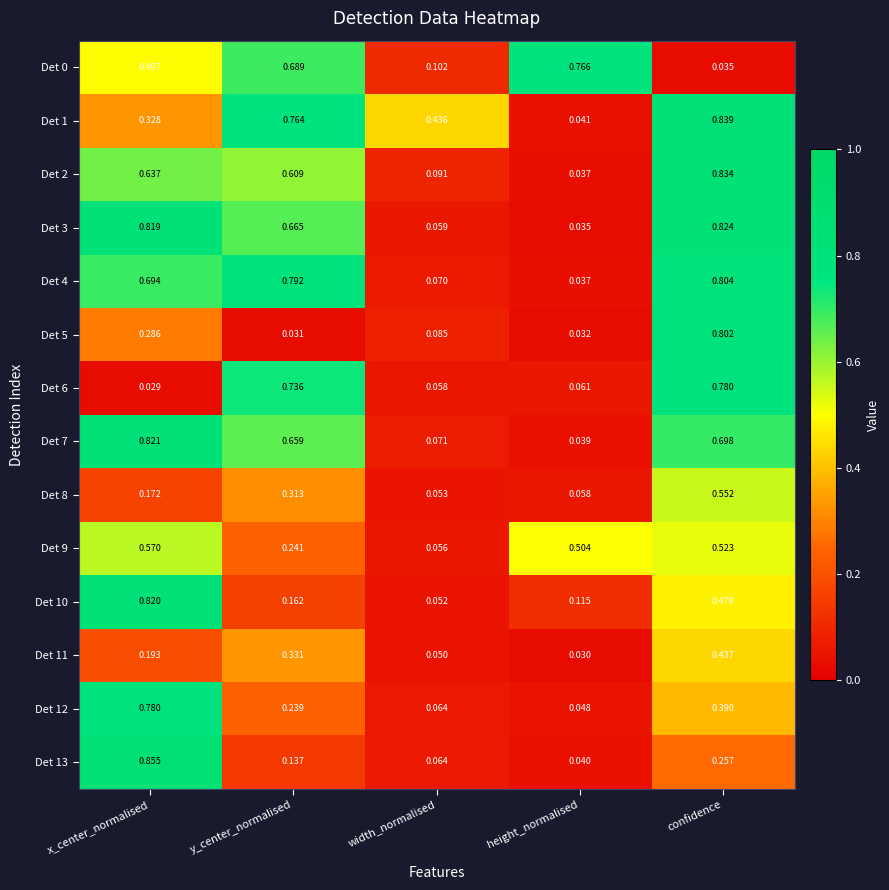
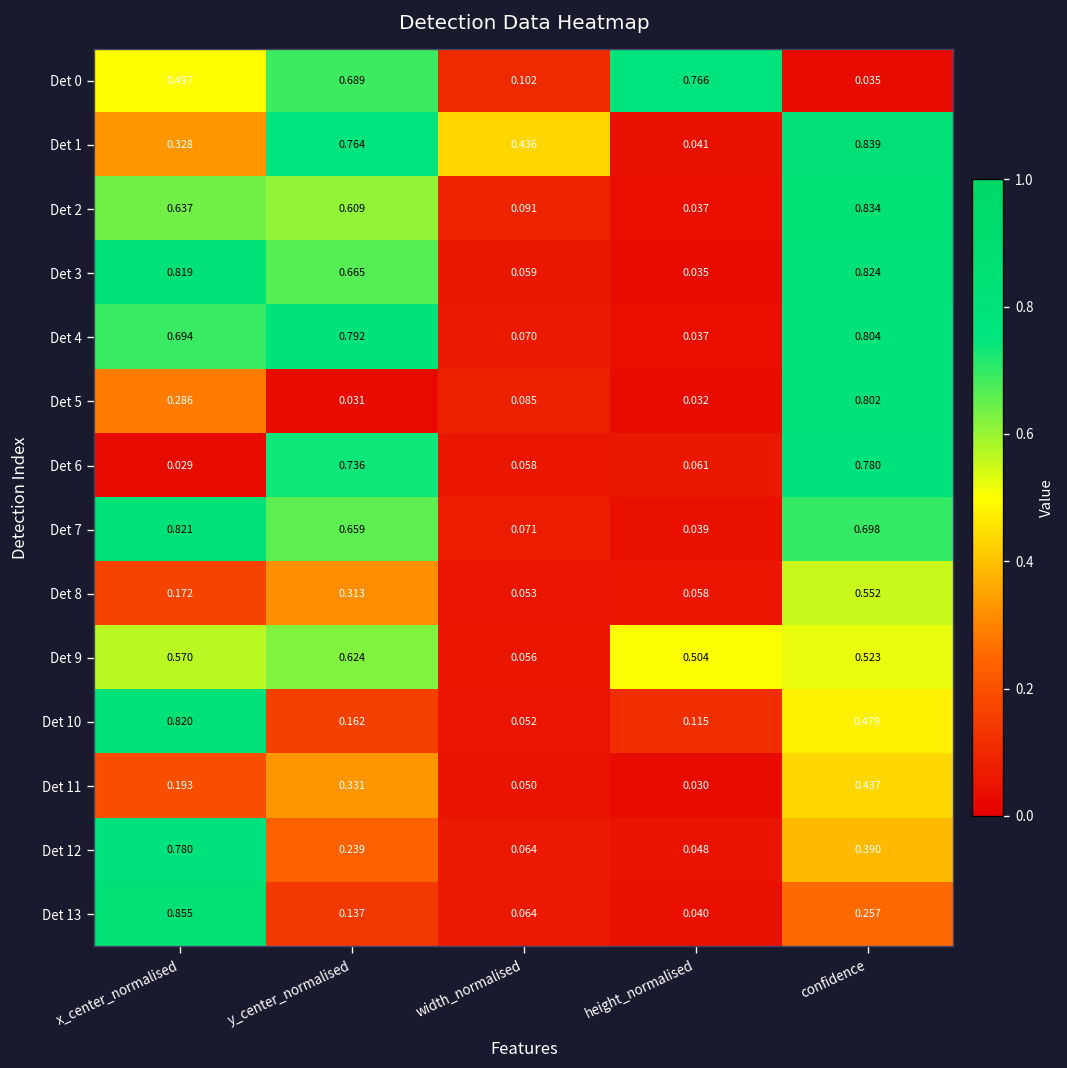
Det 9, y_center_normalised: 0.241 -> 0.624
